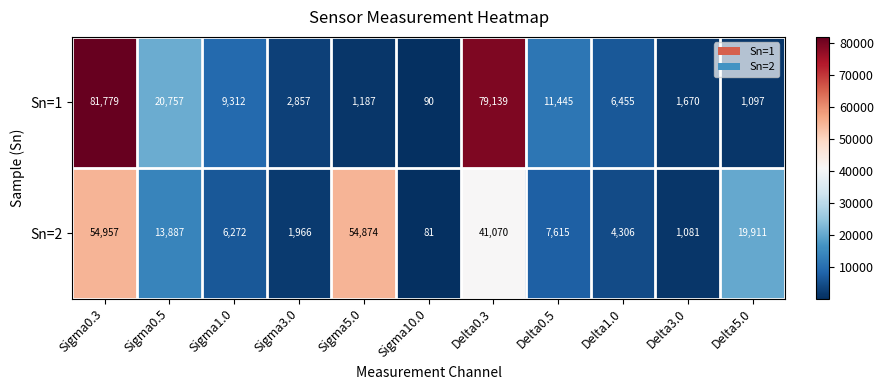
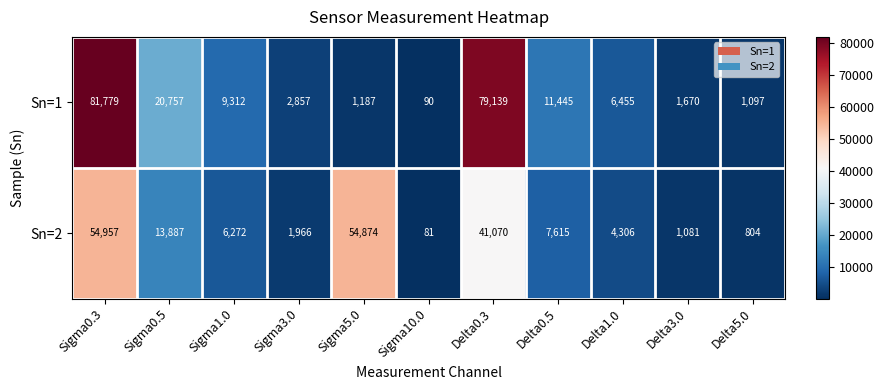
Sn=2, Delta5.0: 19,911 -> 804
